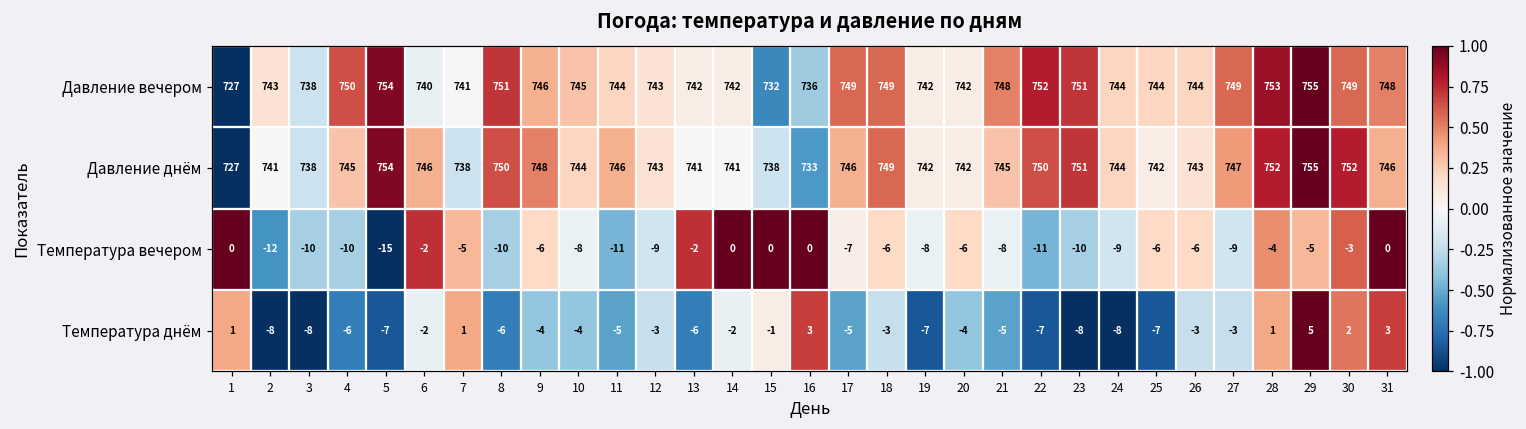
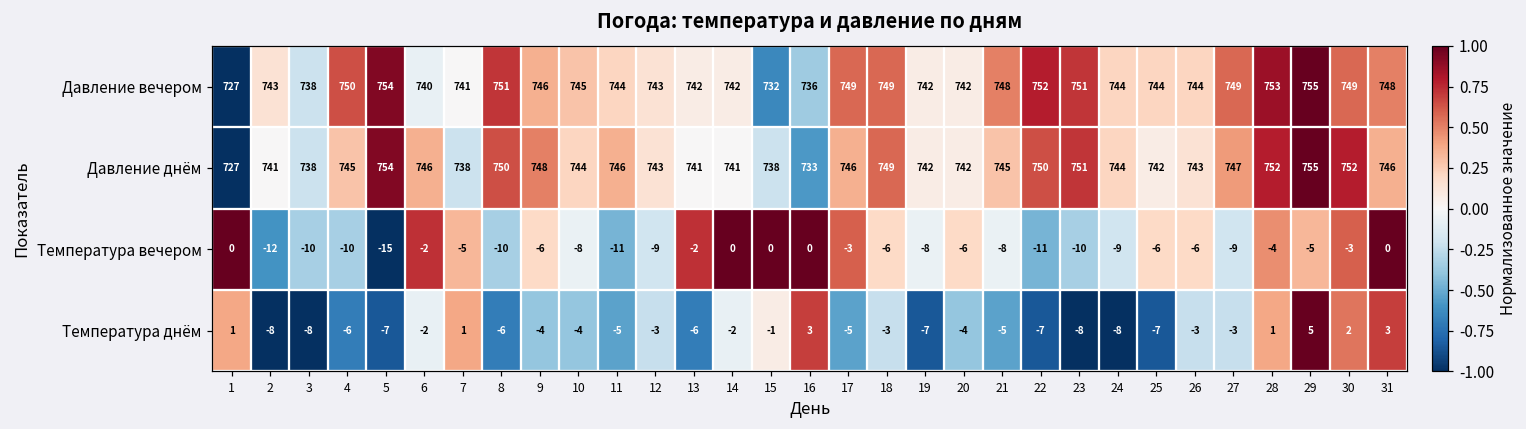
Температура вечером, 17: -7 -> -3
